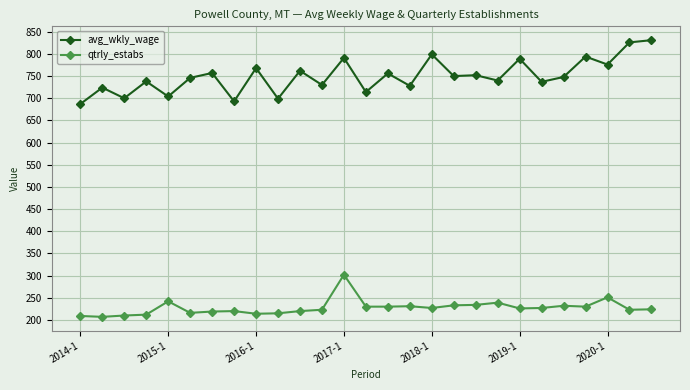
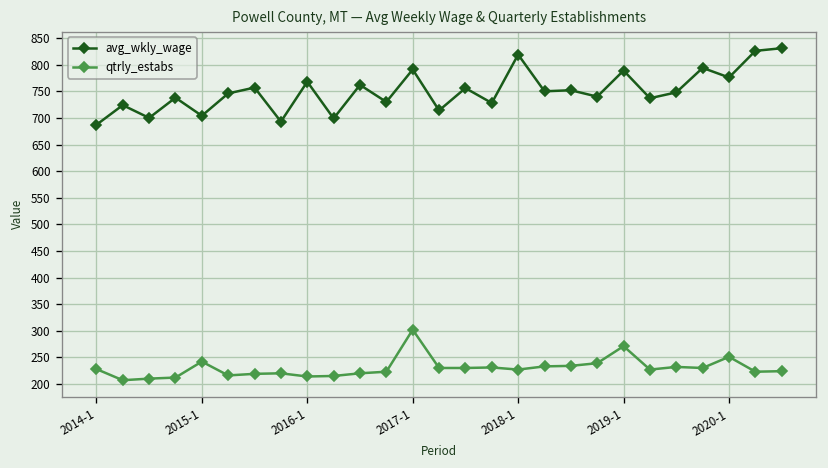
qtrly_estabs, 2014-1: 210 -> 230
avg_wkly_wage, 2018-1: 800 -> 820
qtrly_estabs, 2019-1: 230 -> 270
